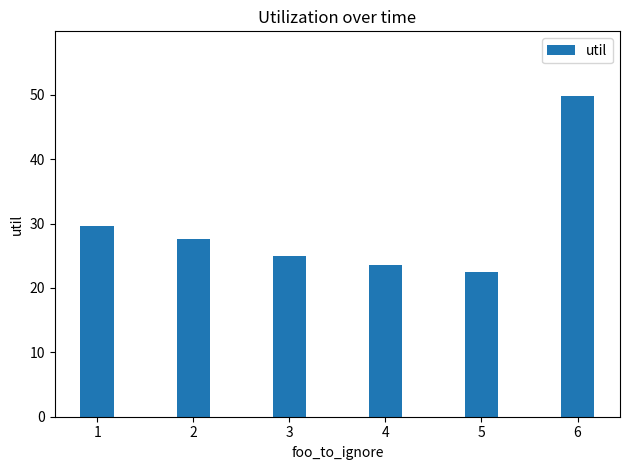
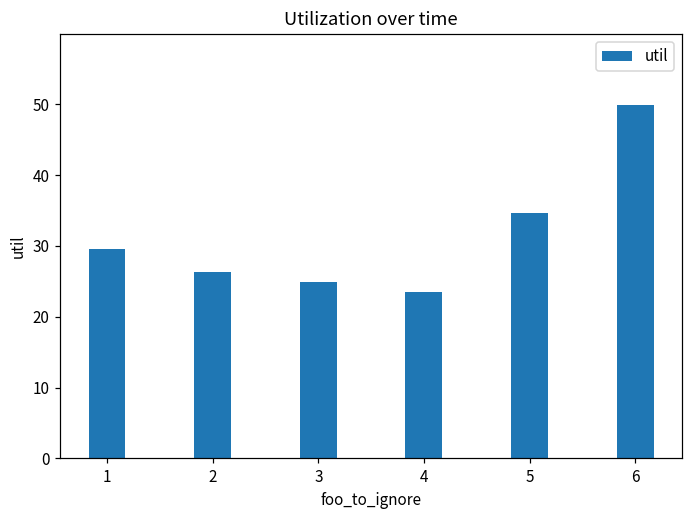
2: 28 -> 26
5: 23 -> 35
